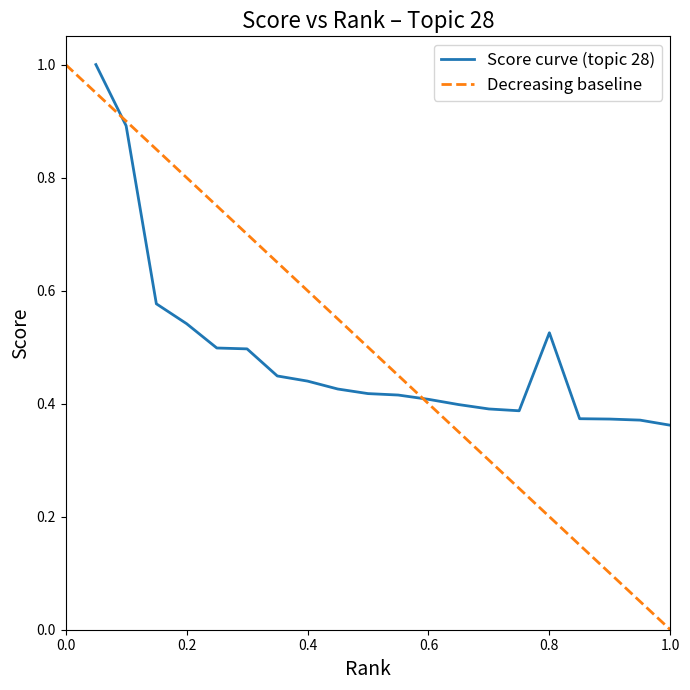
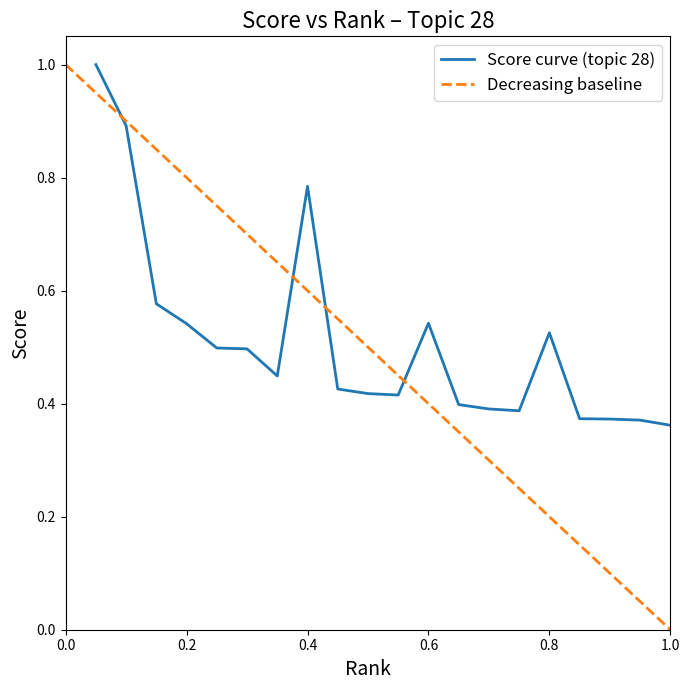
Score curve (topic 28), 0.4: 0.44 -> 0.78
Score curve (topic 28), 0.6: 0.41 -> 0.54
